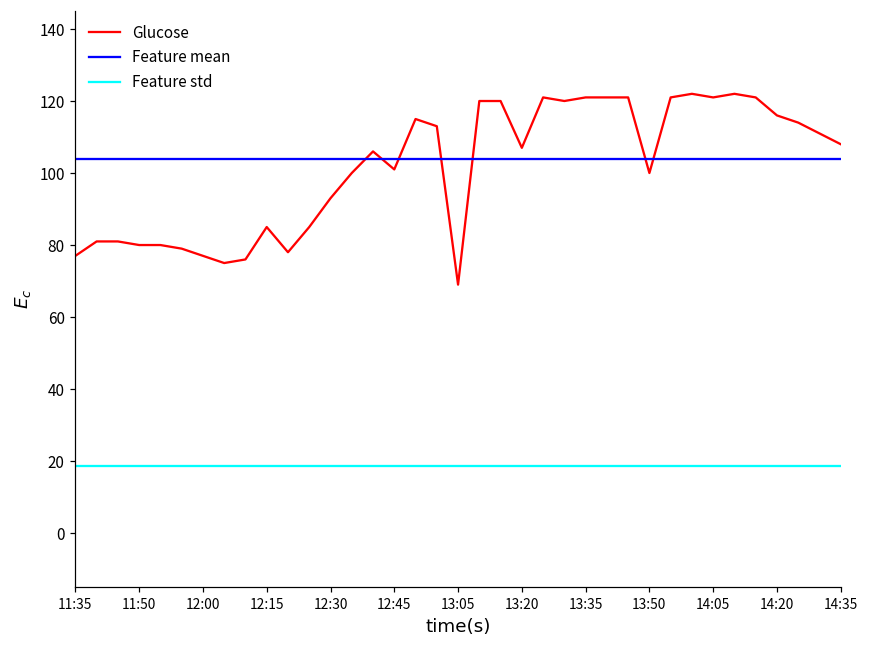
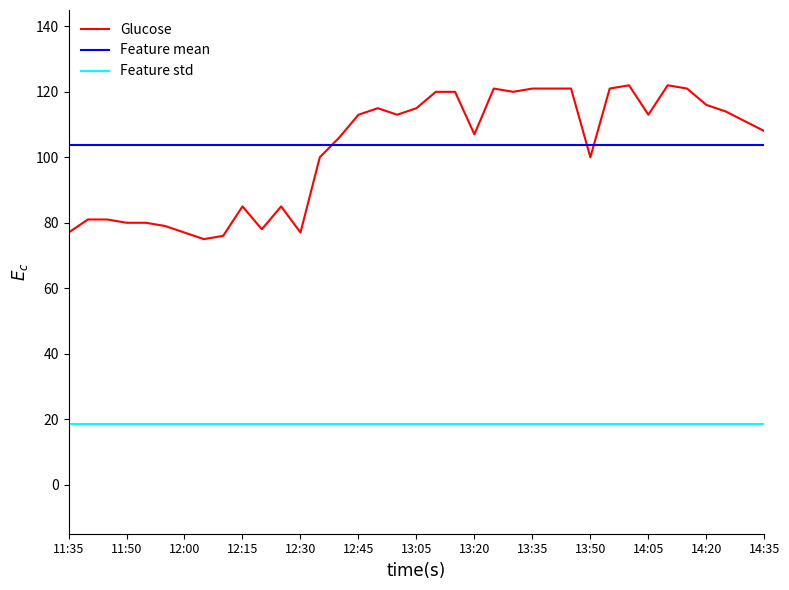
Glucose, 12:30: 93 -> 77
Glucose, 12:45: 101 -> 113
Glucose, 13:05: 69 -> 115
Glucose, 14:05: 121 -> 113
